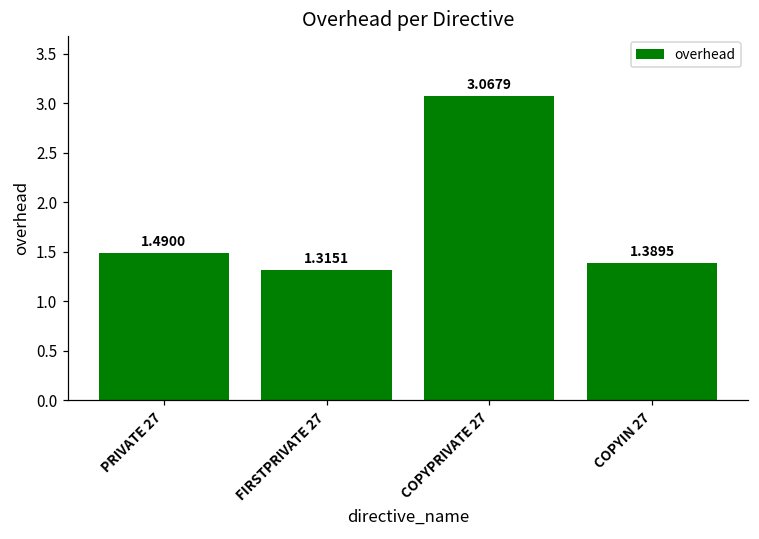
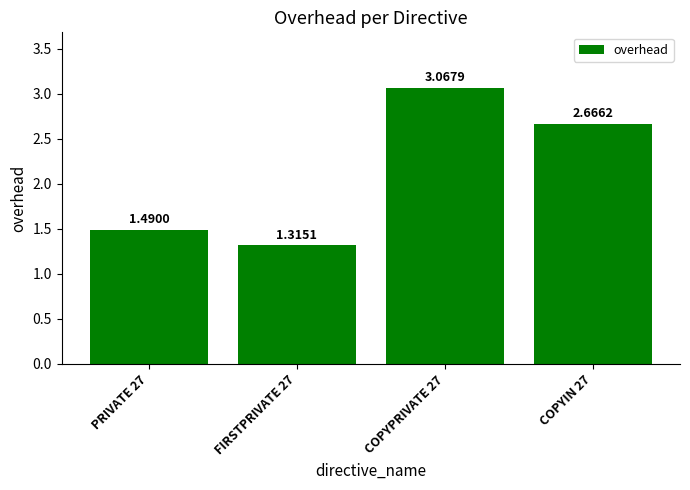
COPYIN 27: 1.3895 -> 2.6662
